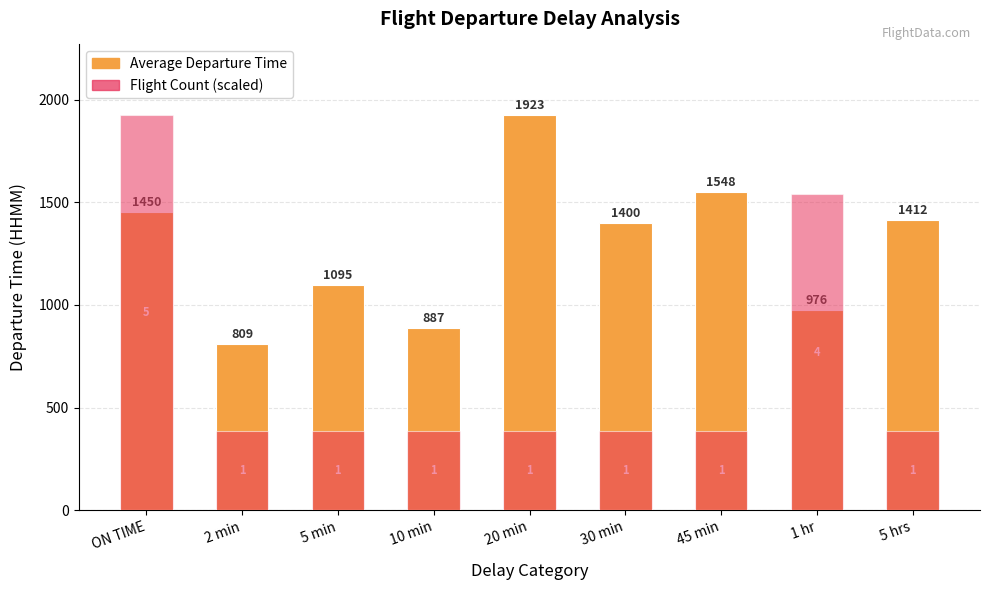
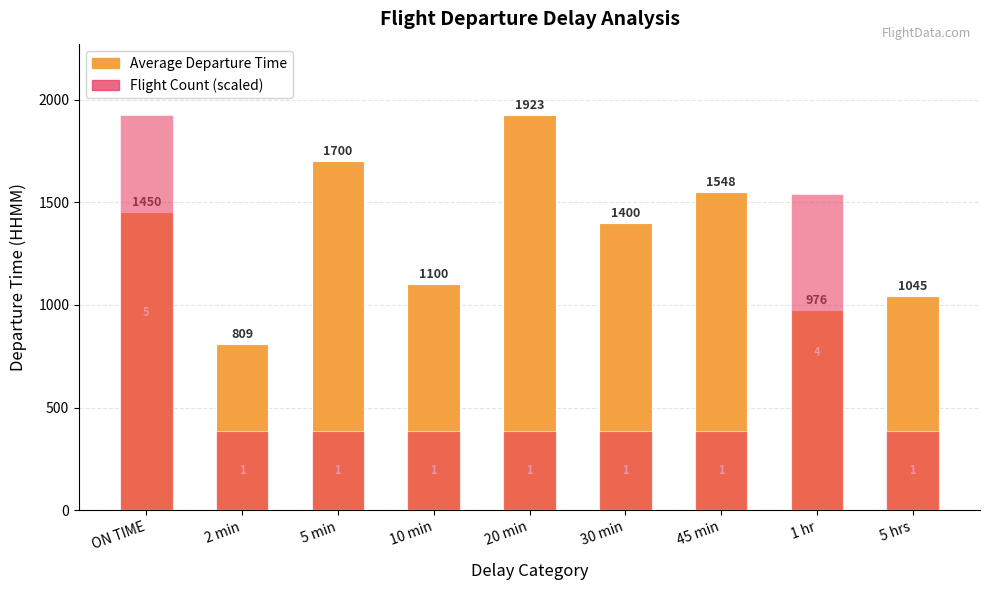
Average Departure Time, 5 min: 1095 -> 1700
Average Departure Time, 10 min: 887 -> 1100
Average Departure Time, 5 hrs: 1412 -> 1045
